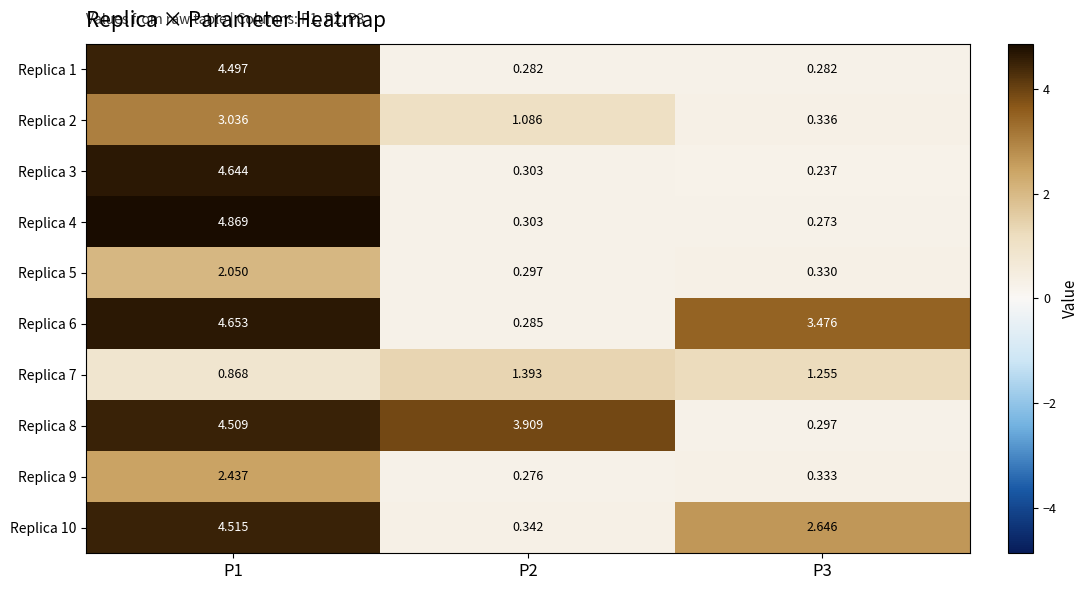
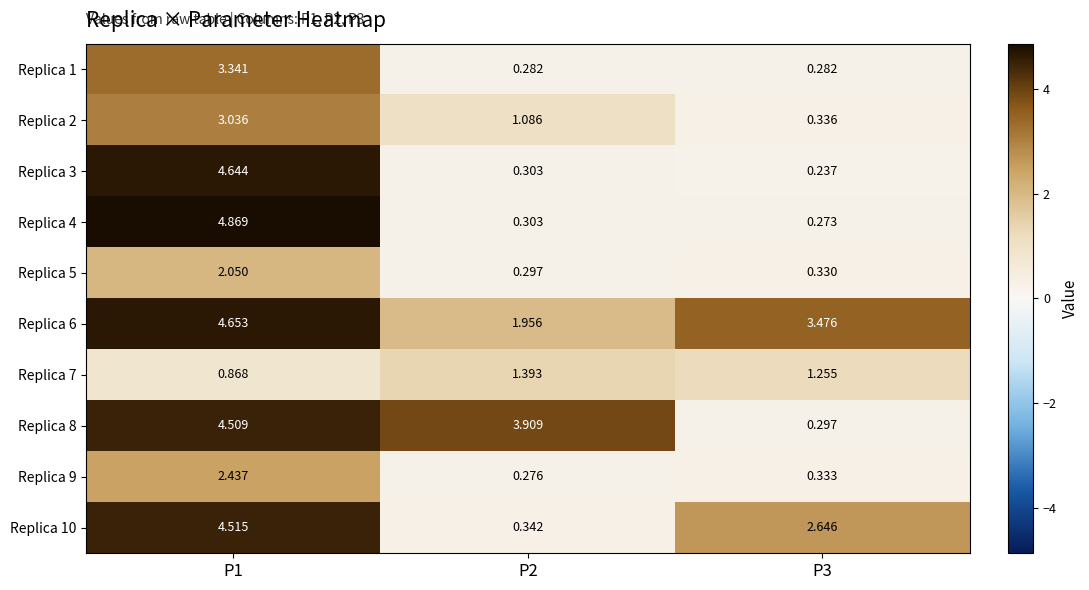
Replica 1, P1: 4.497 -> 3.341
Replica 6, P2: 0.285 -> 1.956
